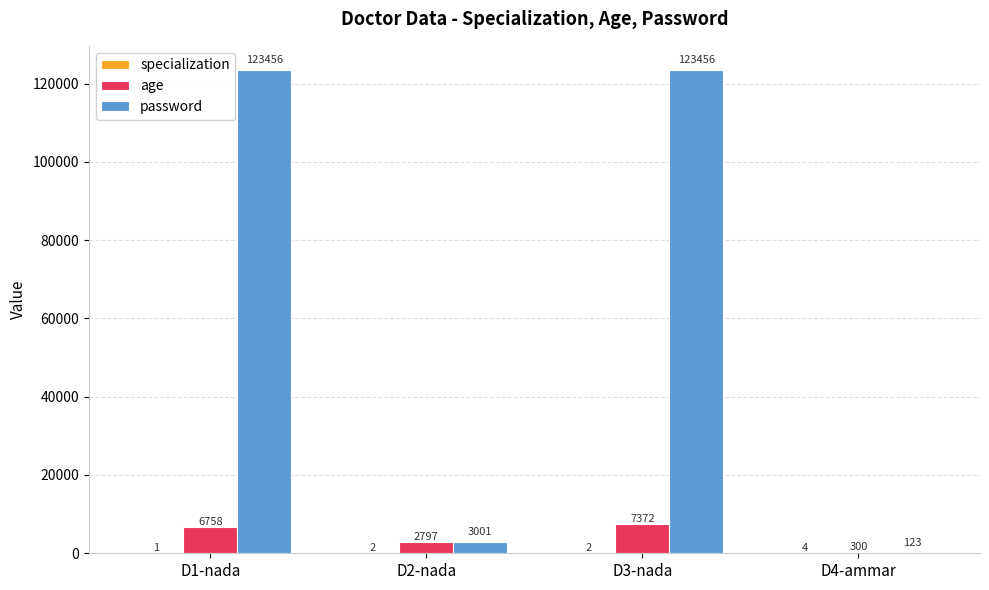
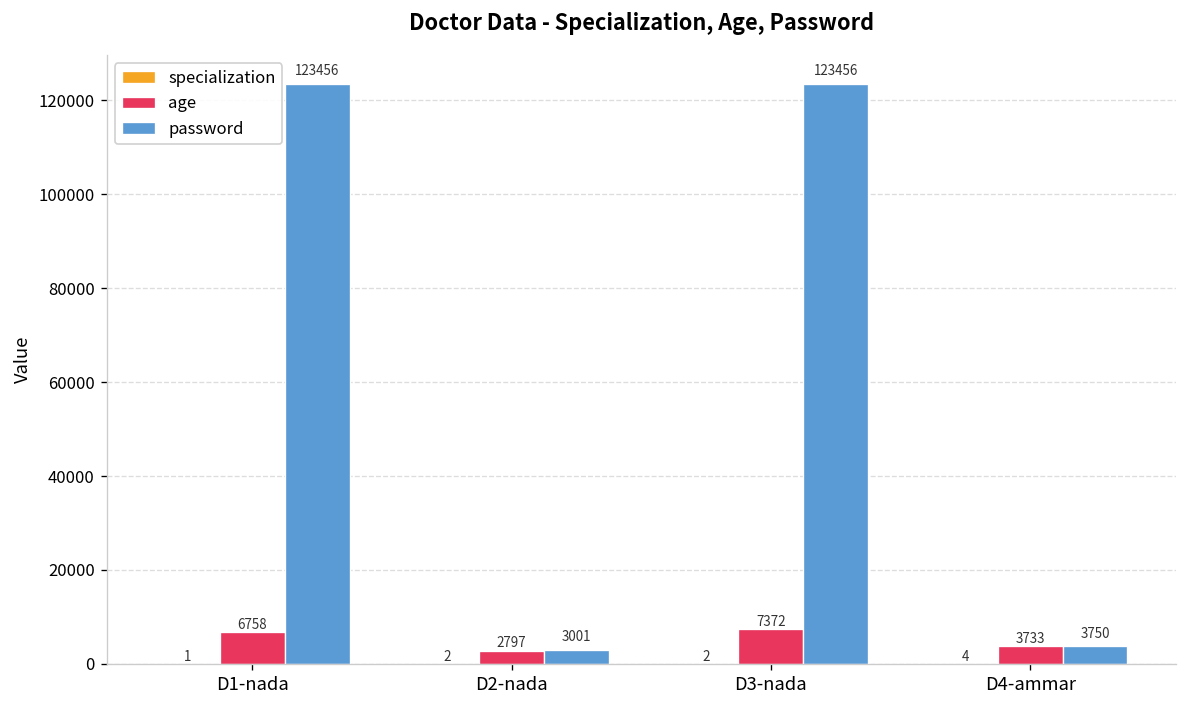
age, D4-ammar: 300 -> 3733
password, D4-ammar: 123 -> 3750
